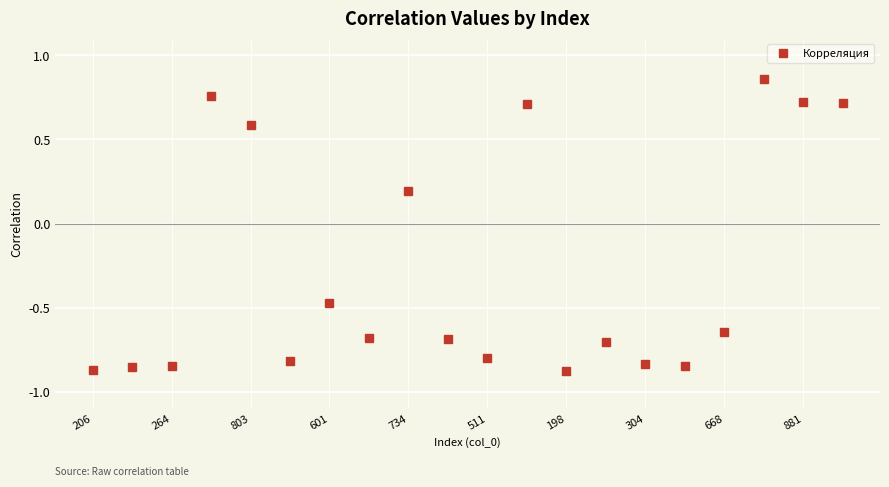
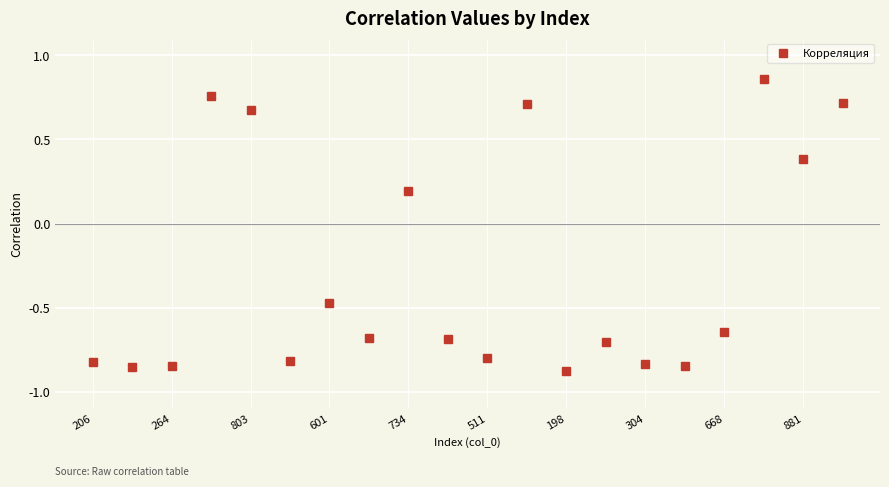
206: -0.87 -> -0.82
803: 0.59 -> 0.68
881: 0.72 -> 0.39
